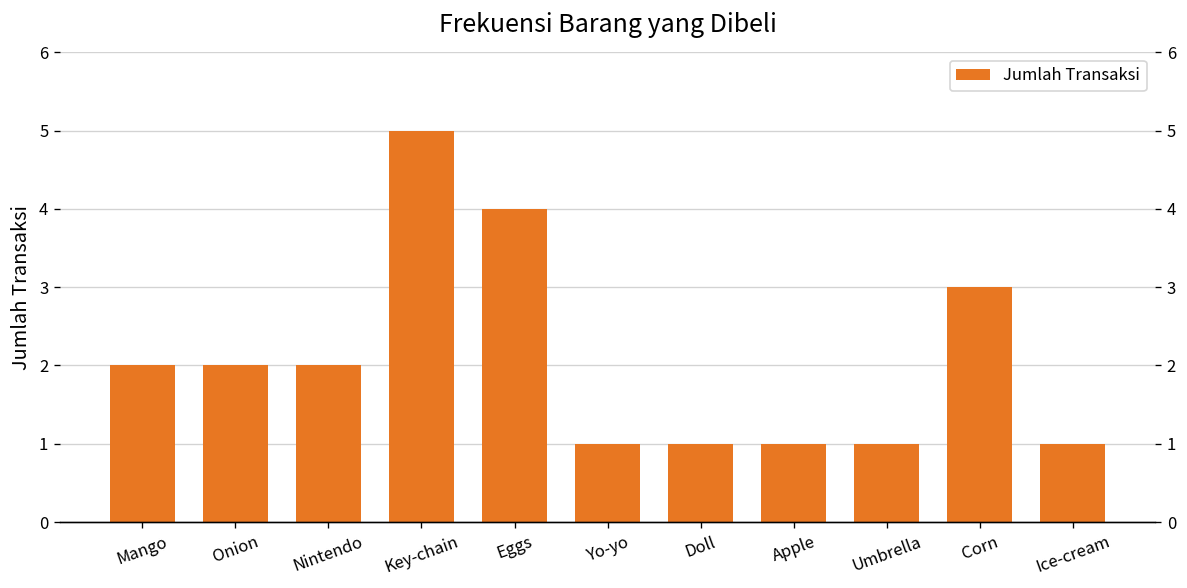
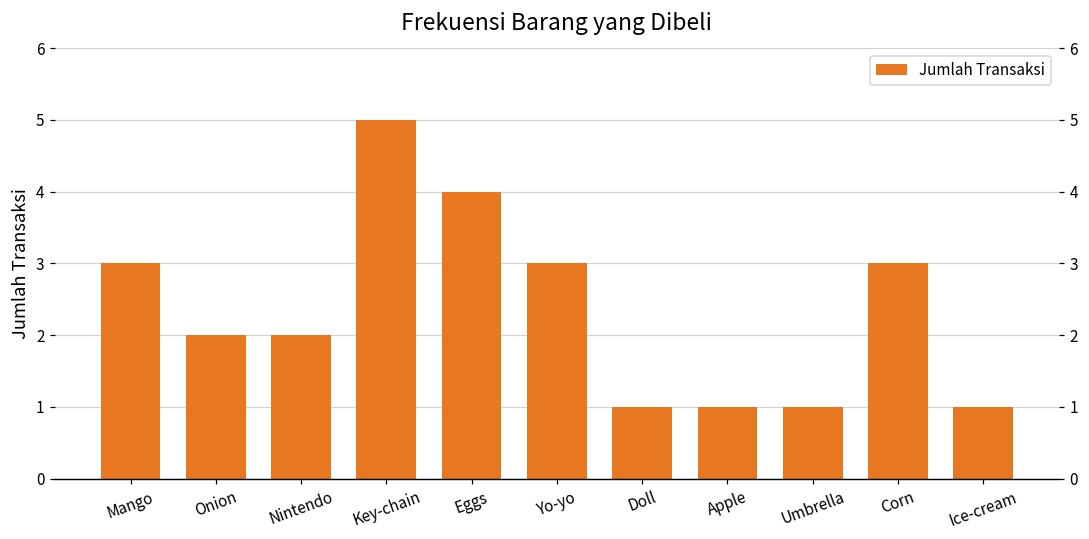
Mango: 2 -> 3
Yo-yo: 1 -> 3
